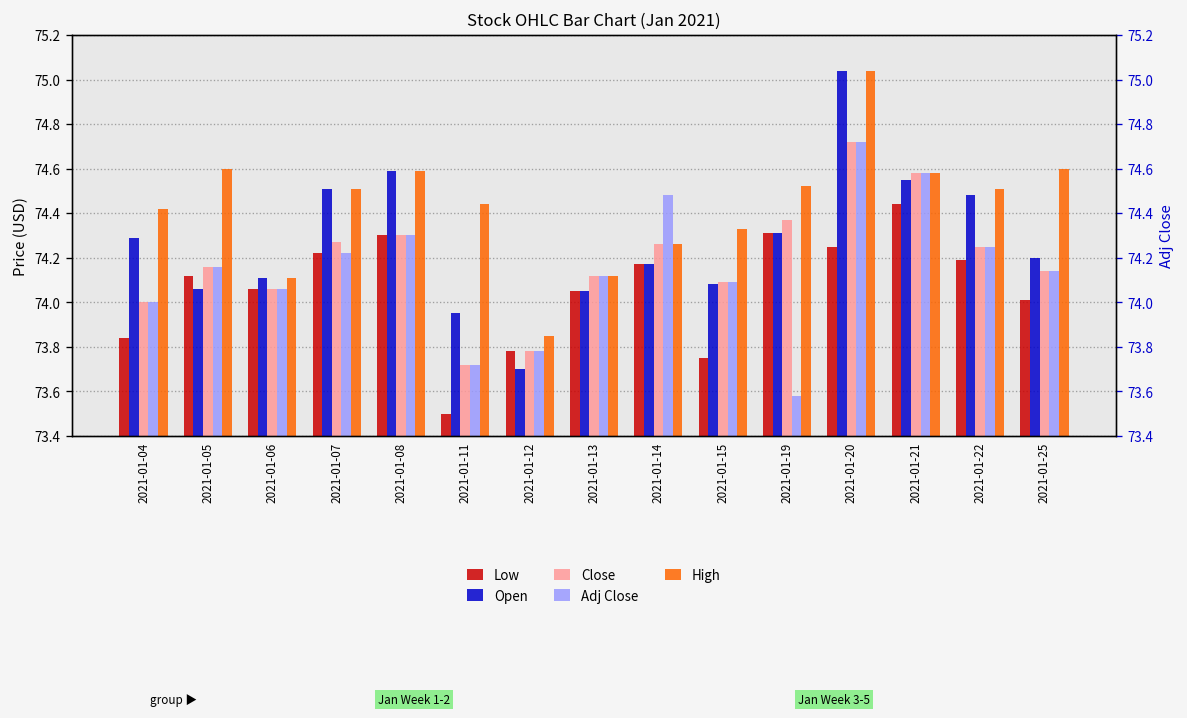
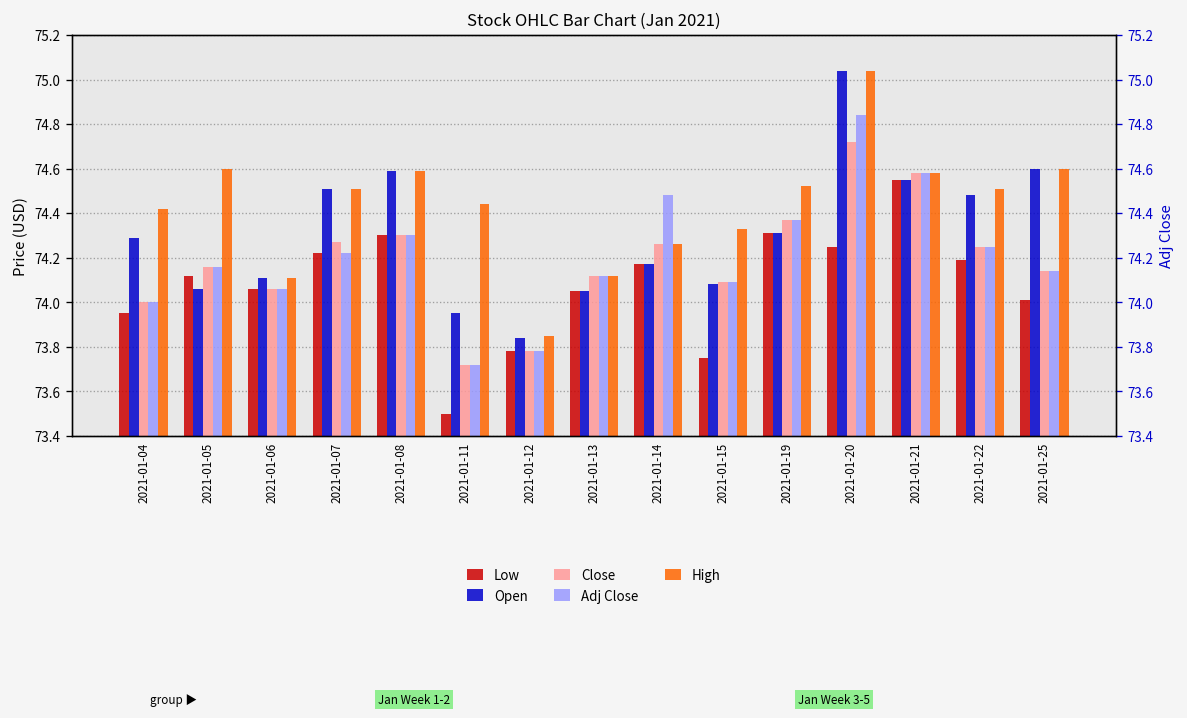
Low, 2021-01-04: 73.84 -> 73.95
Open, 2021-01-12: 73.70 -> 73.84
Adj Close, 2021-01-19: 73.58 -> 74.37
Adj Close, 2021-01-20: 74.72 -> 74.84
Low, 2021-01-21: 74.44 -> 74.55
Open, 2021-01-25: 74.2 -> 74.6
